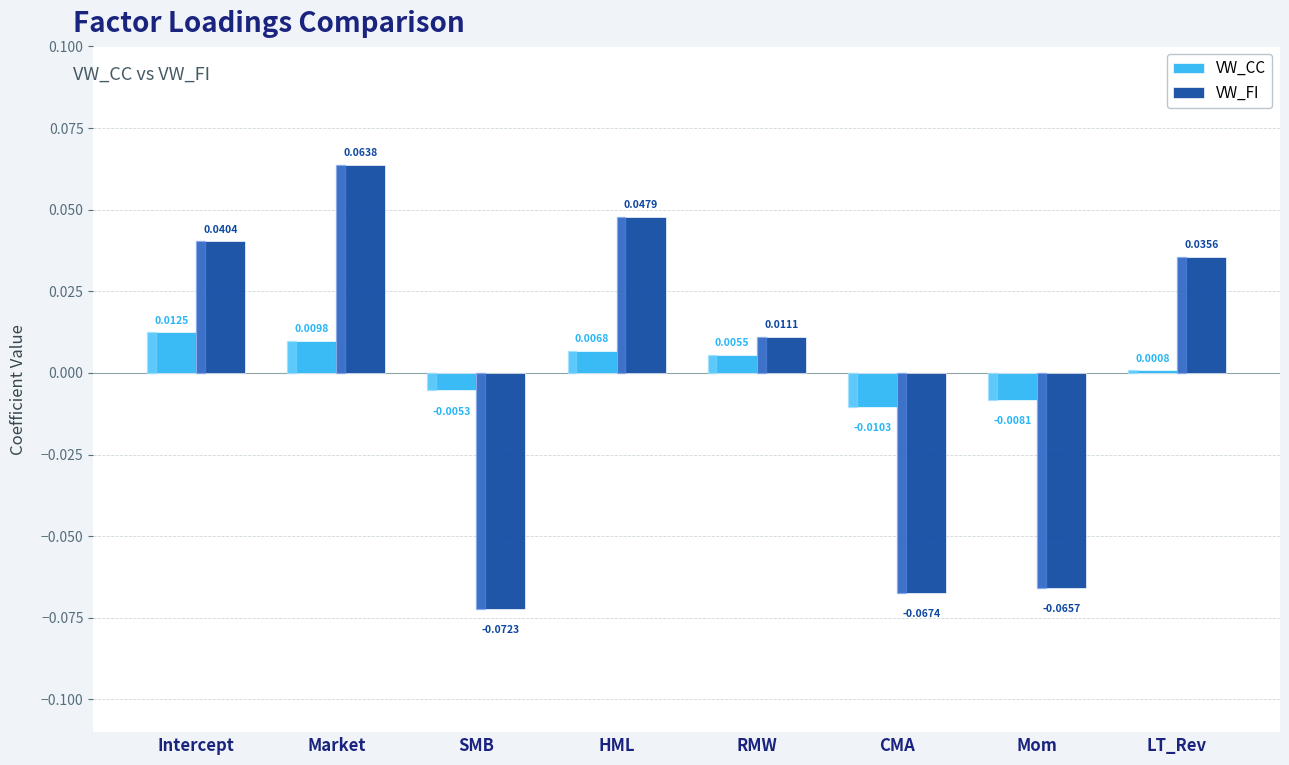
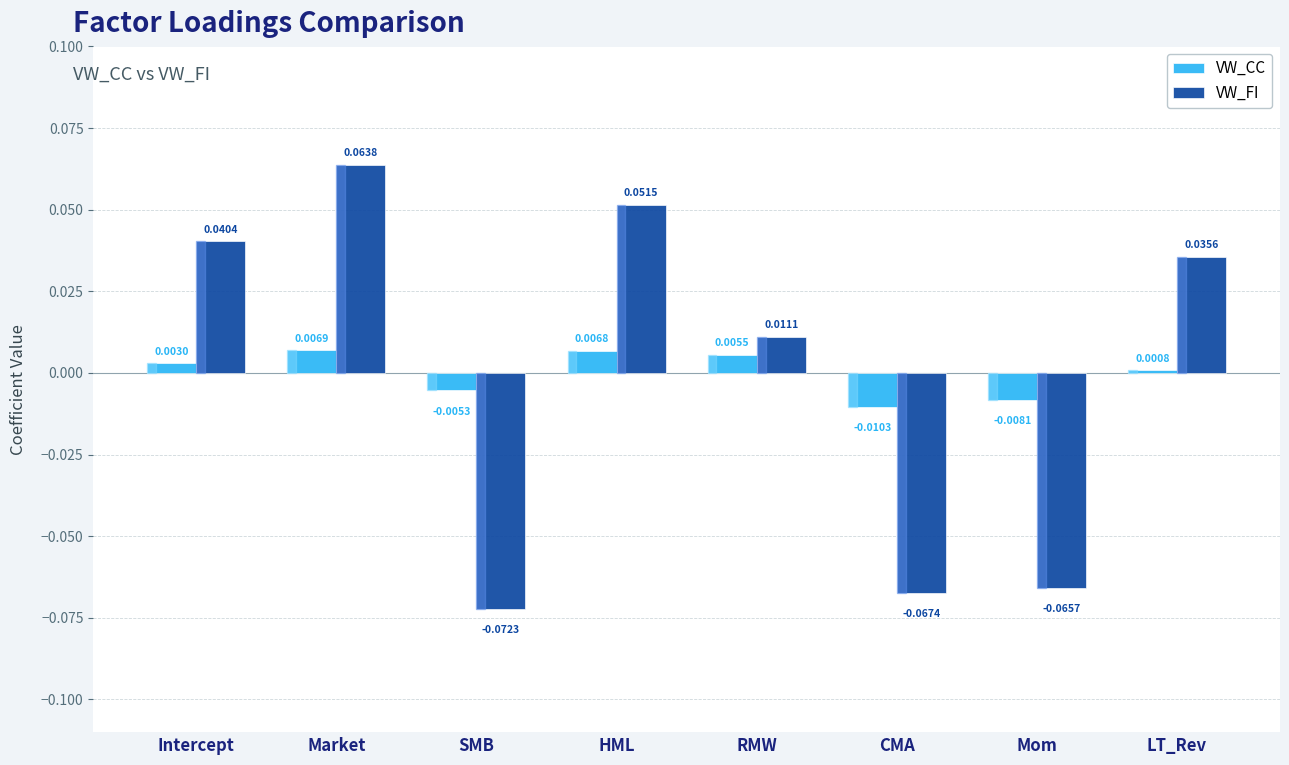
VW_CC, Intercept: 0.0125 -> 0.0030
VW_CC, Market: 0.0098 -> 0.0069
VW_FI, HML: 0.0479 -> 0.0515
